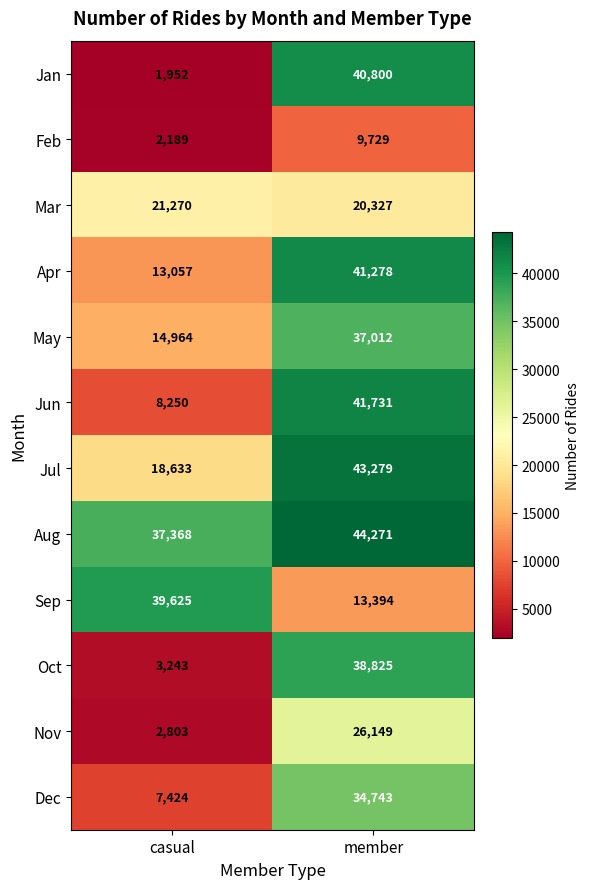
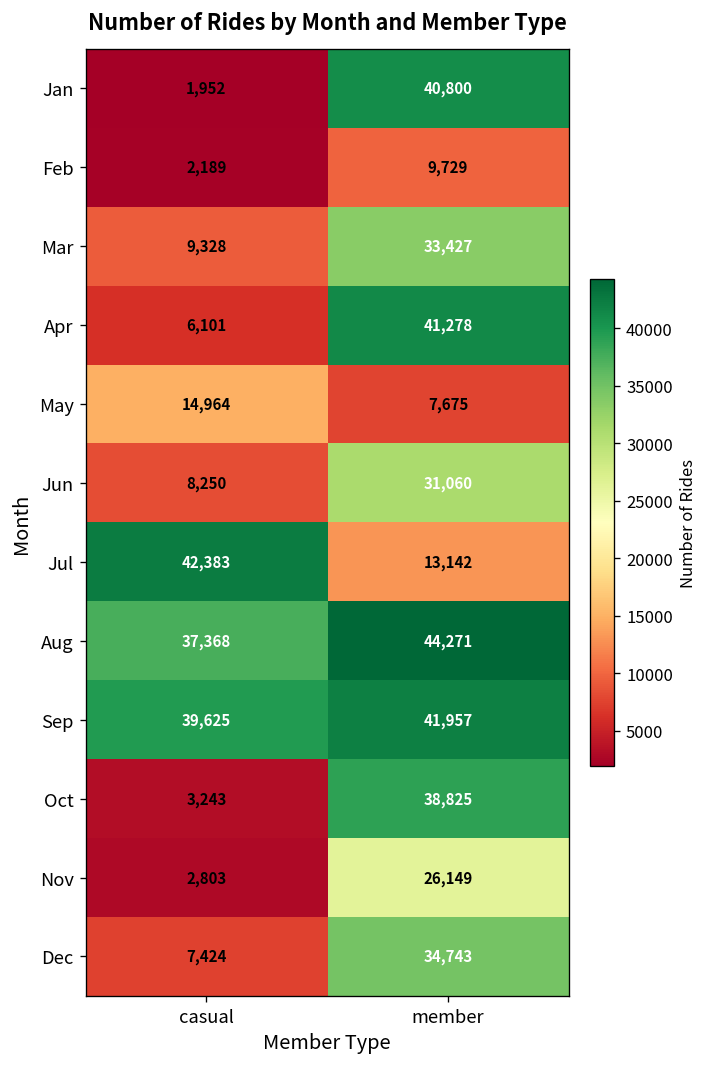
Mar, casual: 21,270 -> 9,328
Mar, member: 20,327 -> 33,427
Apr, casual: 13,057 -> 6,101
May, member: 37,012 -> 7,675
Jun, member: 41,731 -> 31,060
Jul, casual: 18,633 -> 42,383
Jul, member: 43,279 -> 13,142
Sep, member: 13,394 -> 41,957
